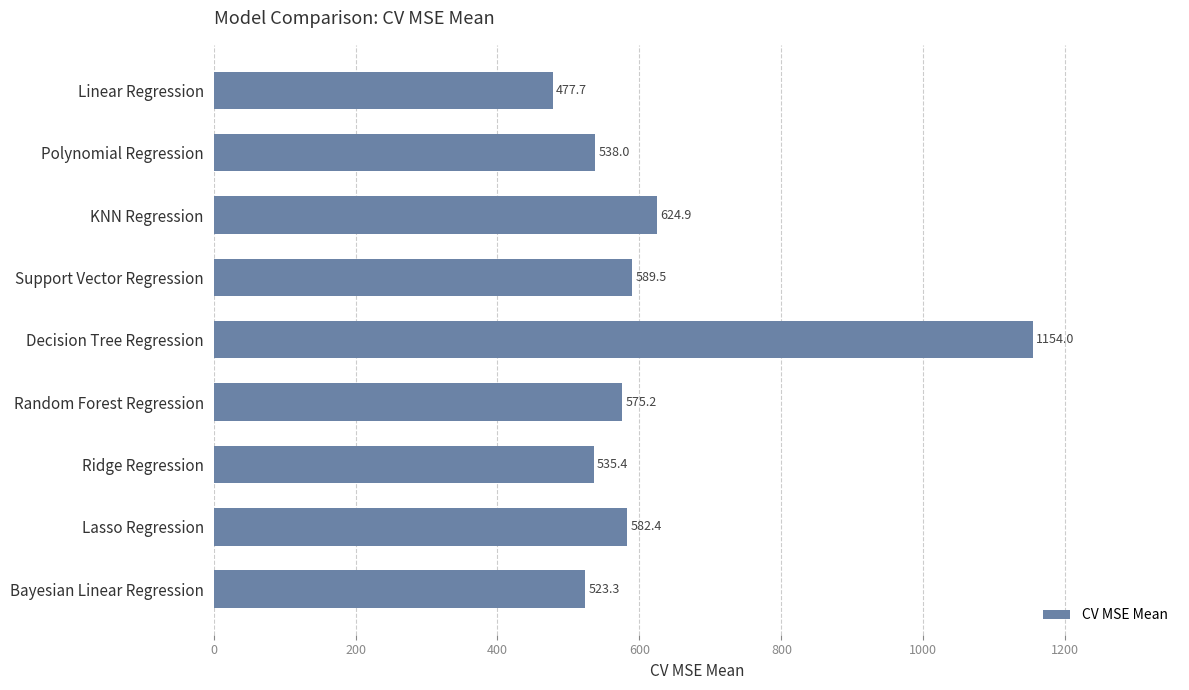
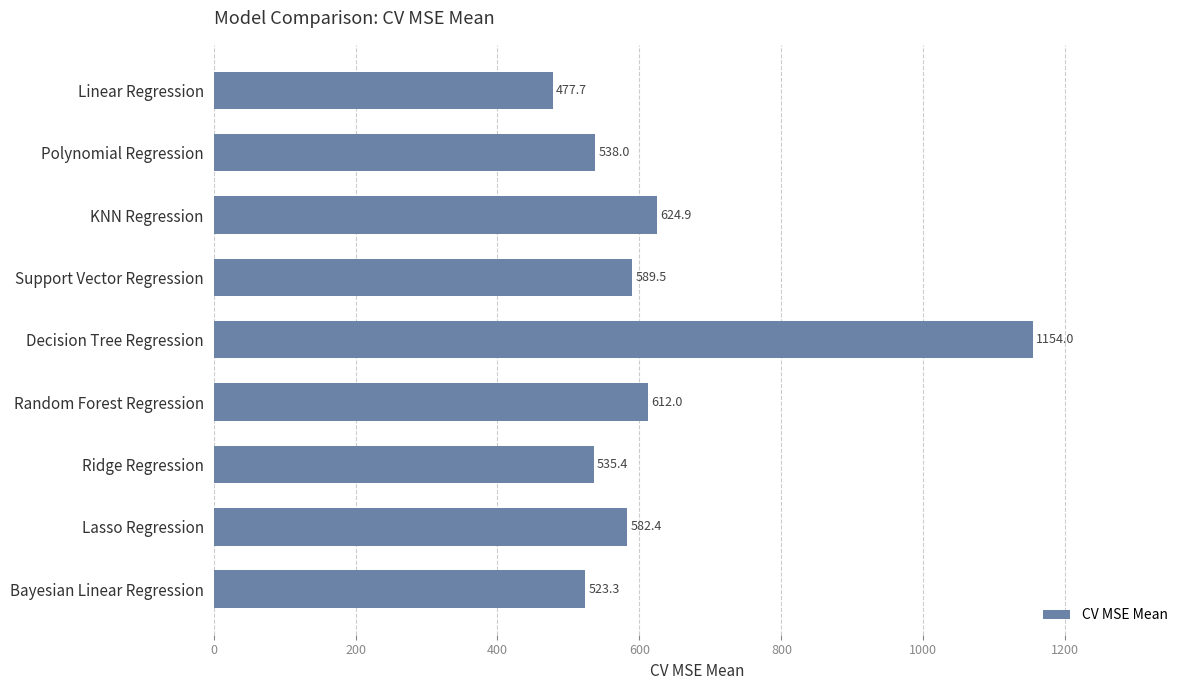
Random Forest Regression: 575.2 -> 612.0
